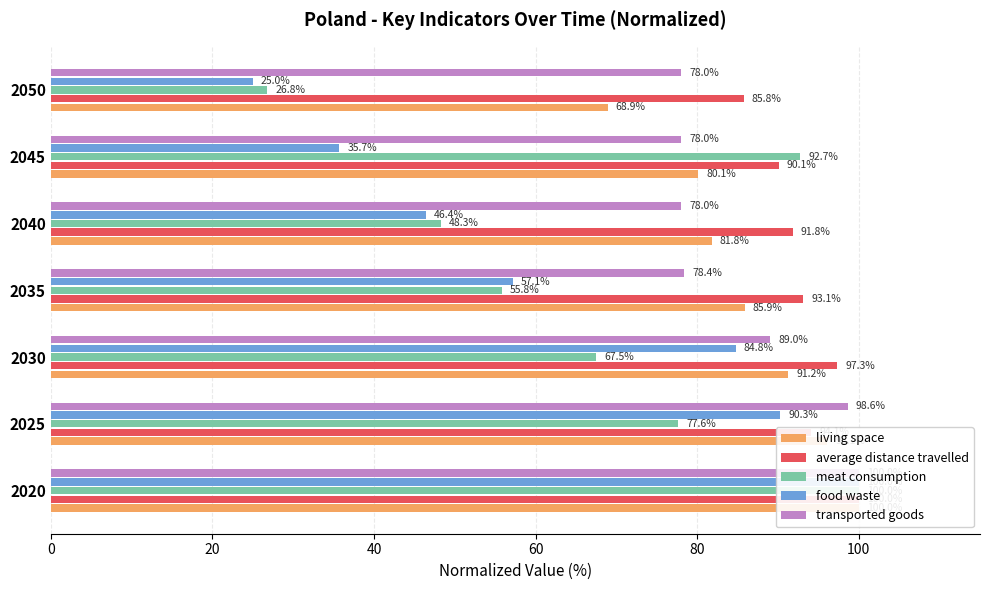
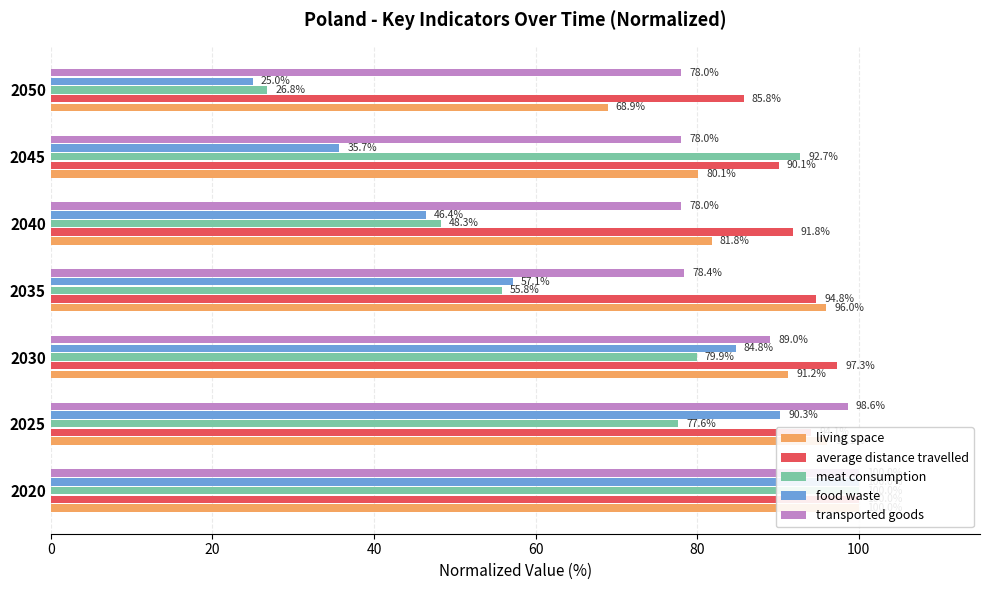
average distance travelled, 2035: 93.1% -> 94.8%
living space, 2035: 85.9% -> 96.0%
meat consumption, 2030: 67.5% -> 79.9%
